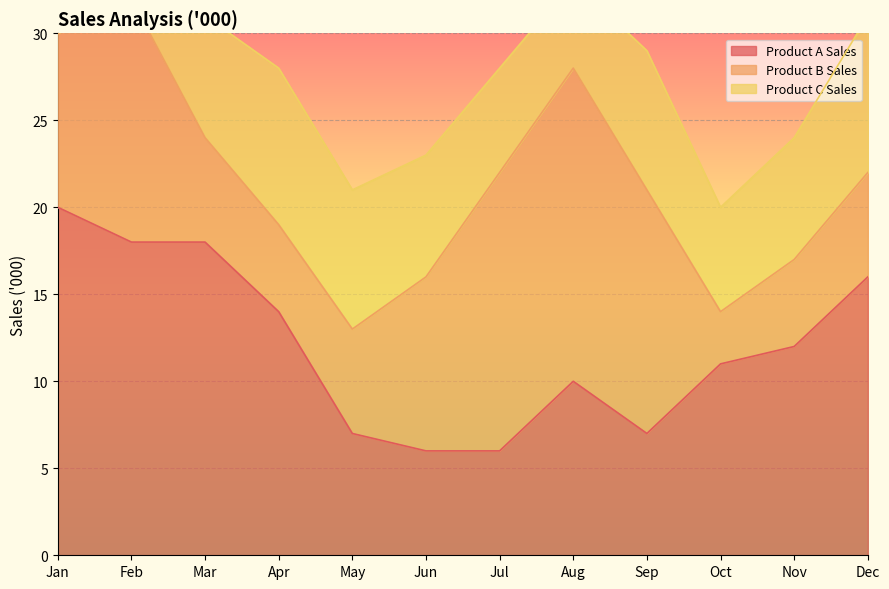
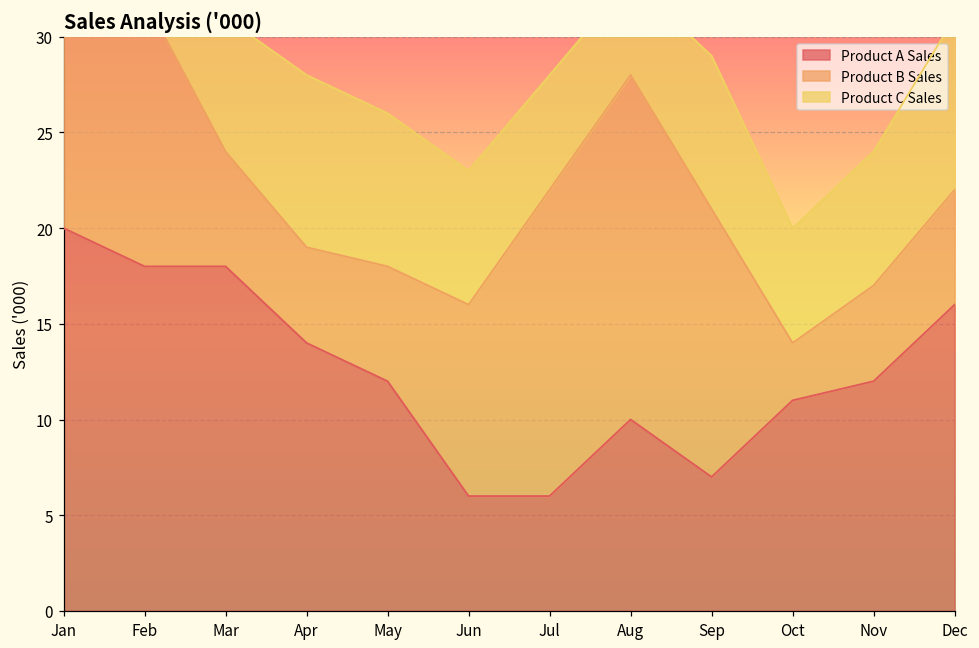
Product A Sales, May: 7 -> 12
